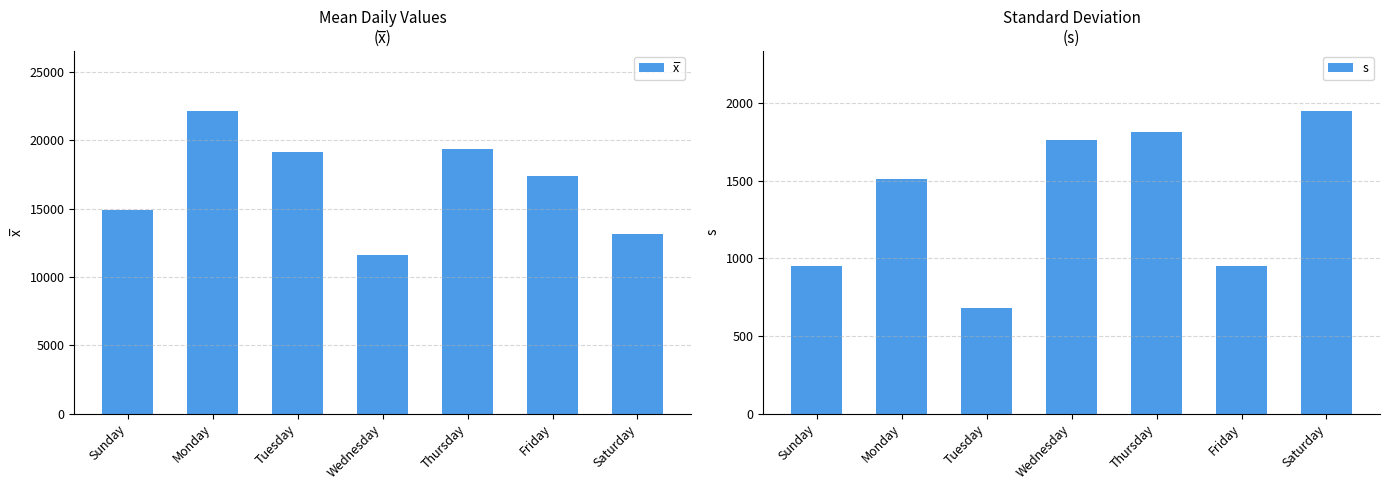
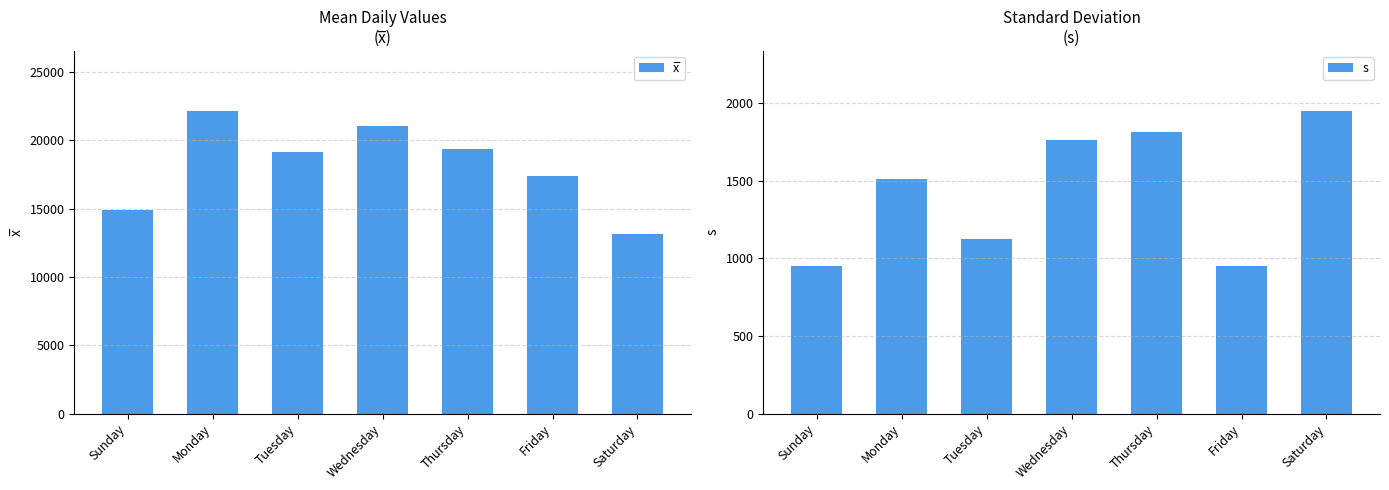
Mean Daily Values (x̅), Wednesday: 11600 -> 21100
Standard Deviation (s), Tuesday: 680 -> 1130
